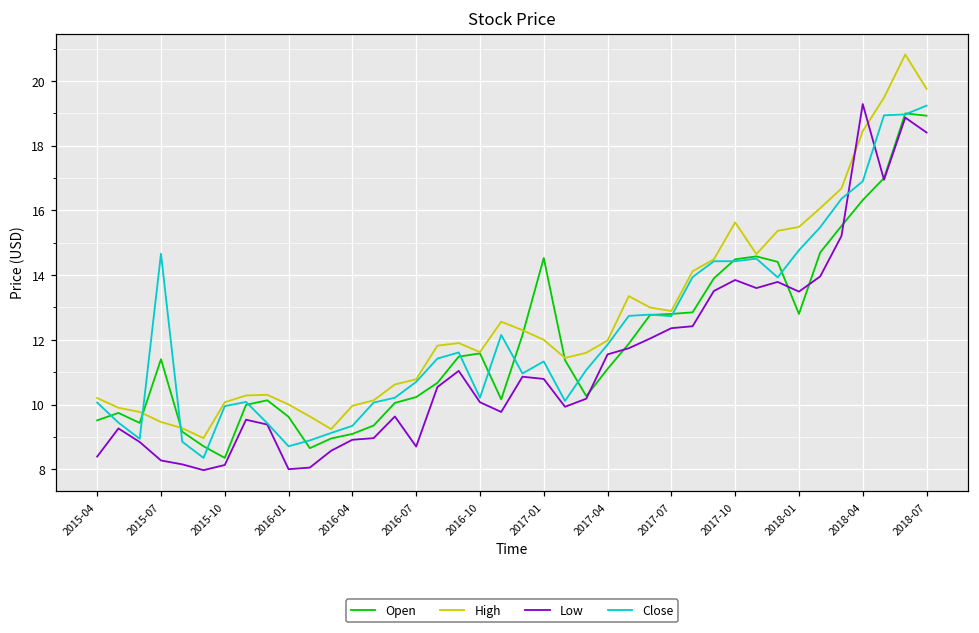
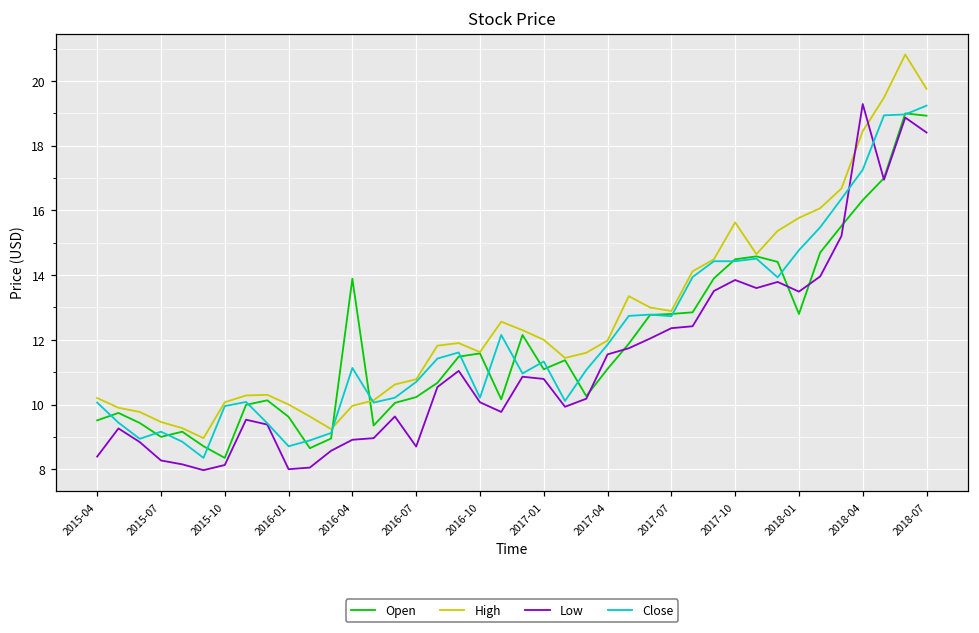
Open, 2015-07: 11.4 -> 9.0
Close, 2015-07: 14.7 -> 9.2
Open, 2016-04: 9.1 -> 13.9
Close, 2016-04: 9.3 -> 11.1
Open, 2017-01: 14.5 -> 11.1
High, 2018-01: 15.5 -> 15.8
Close, 2018-04: 16.9 -> 17.3
